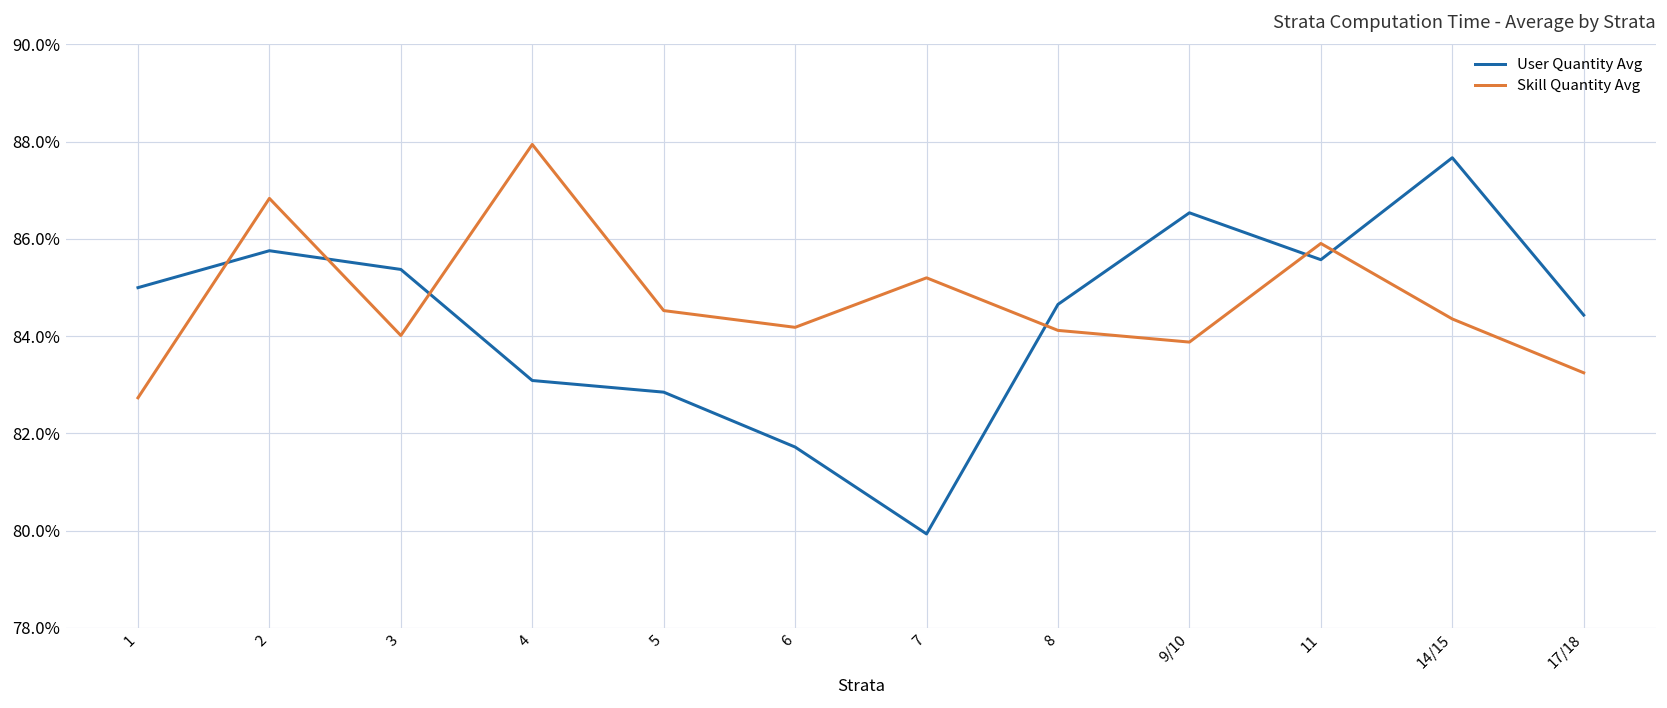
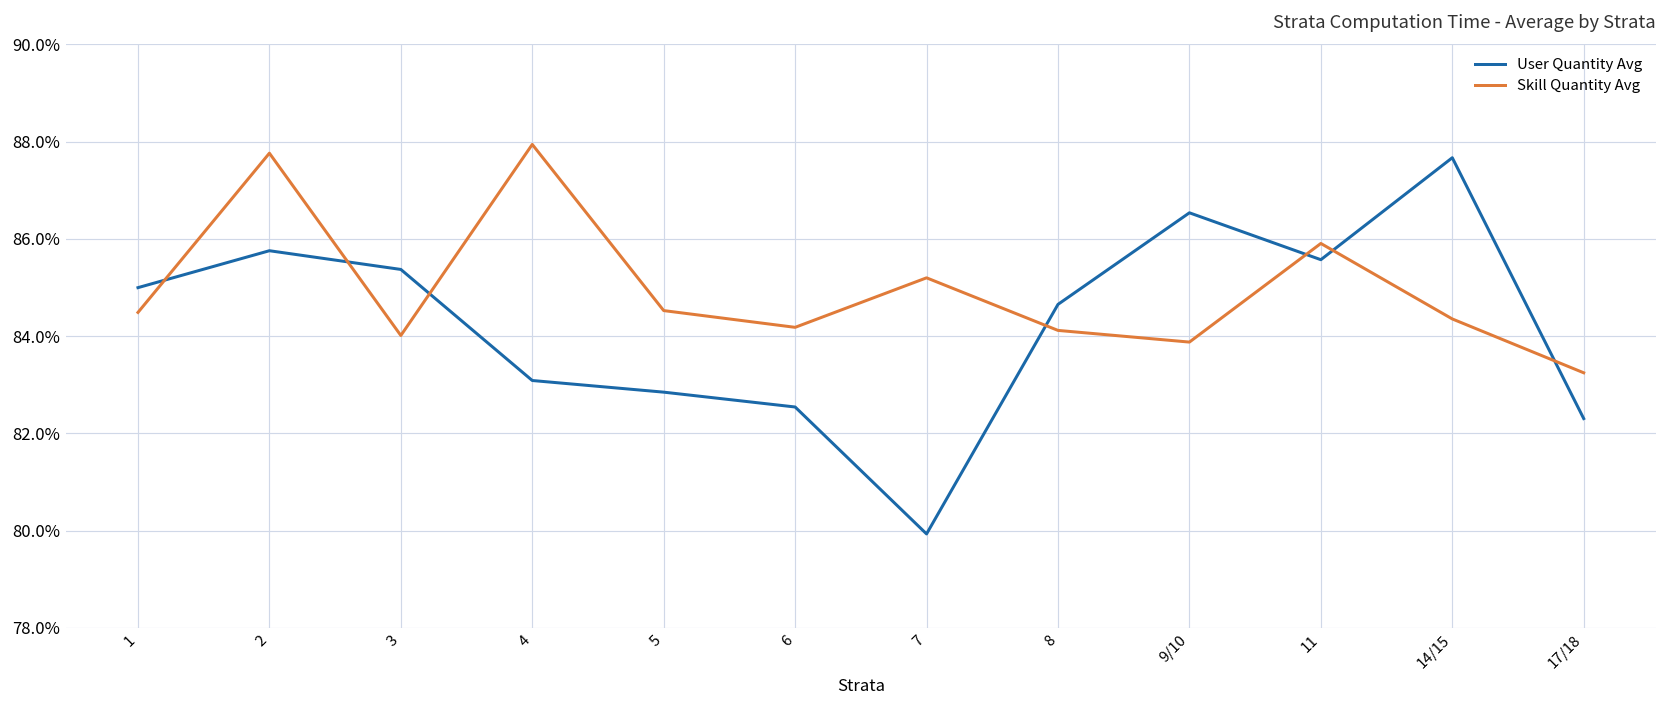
Skill Quantity Avg, 1: 82.7% -> 84.5%
Skill Quantity Avg, 2: 86.8% -> 87.8%
User Quantity Avg, 6: 81.7% -> 82.5%
User Quantity Avg, 17/18: 84.4% -> 82.3%
